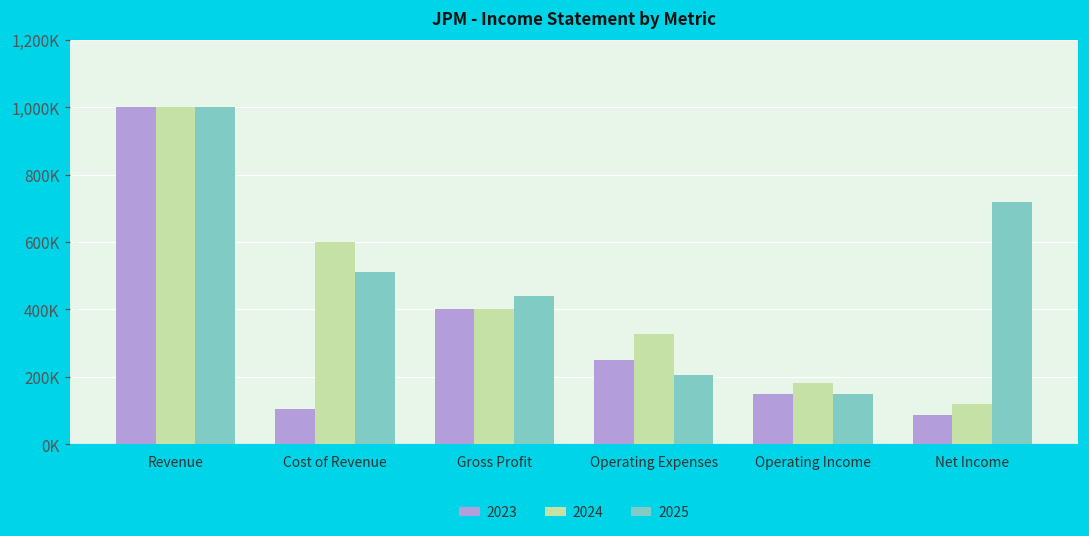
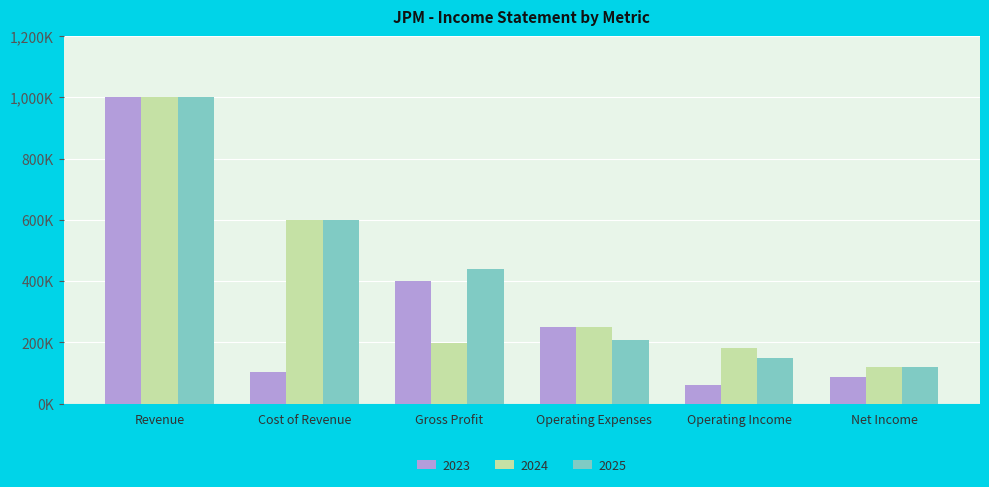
2025, Cost of Revenue: 510,000 -> 600,000
2024, Gross Profit: 400,000 -> 200,000
2024, Operating Expenses: 330,000 -> 250,000
2023, Operating Income: 150,000 -> 60,000
2025, Net Income: 720,000 -> 120,000
